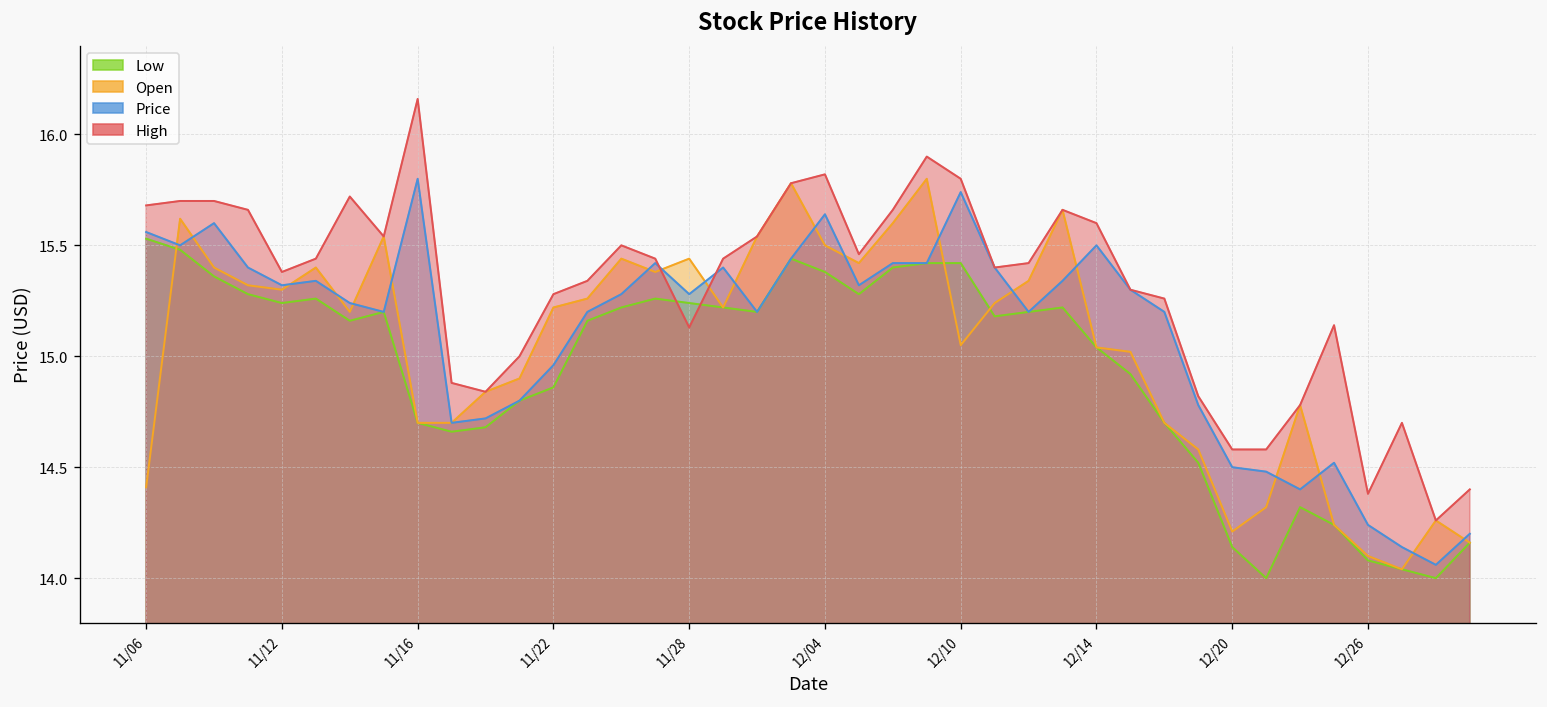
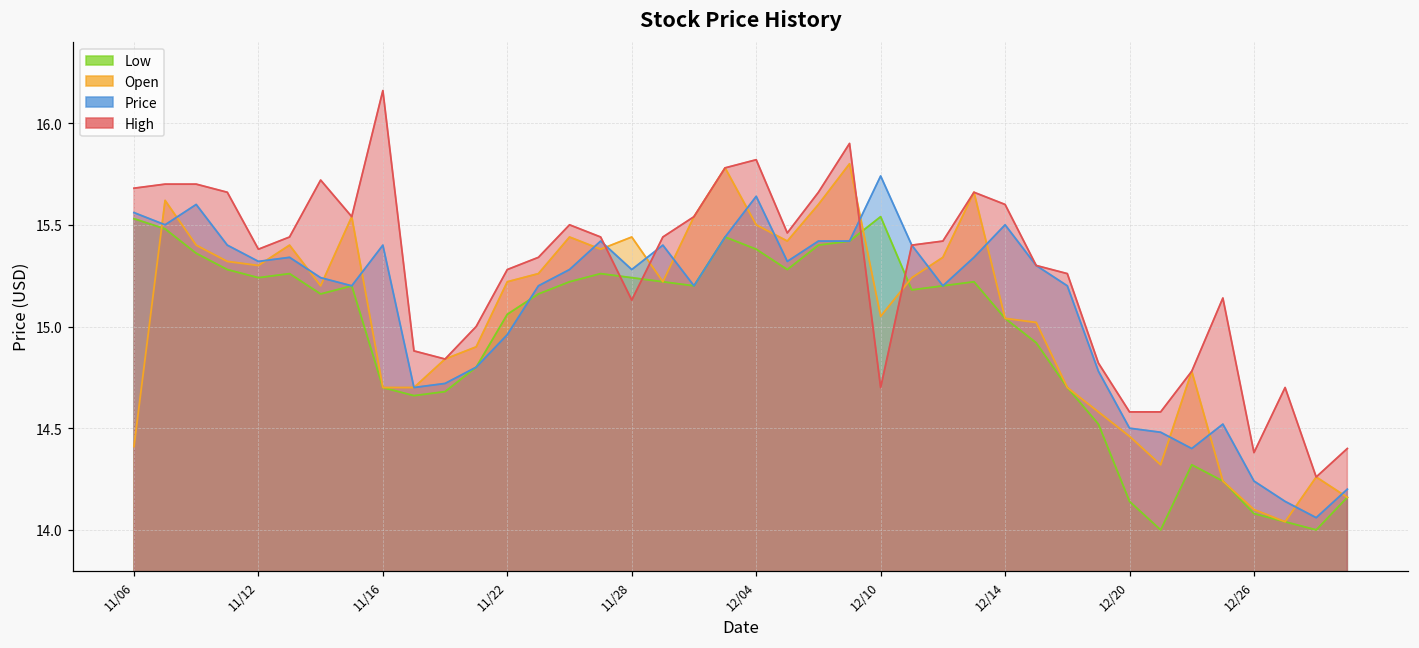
Price, 11/16: 15.8 -> 15.4
Low, 11/22: 14.86 -> 15.06
Low, 12/10: 15.42 -> 15.54
High, 12/10: 15.8 -> 14.7
Open, 12/20: 14.21 -> 14.46
